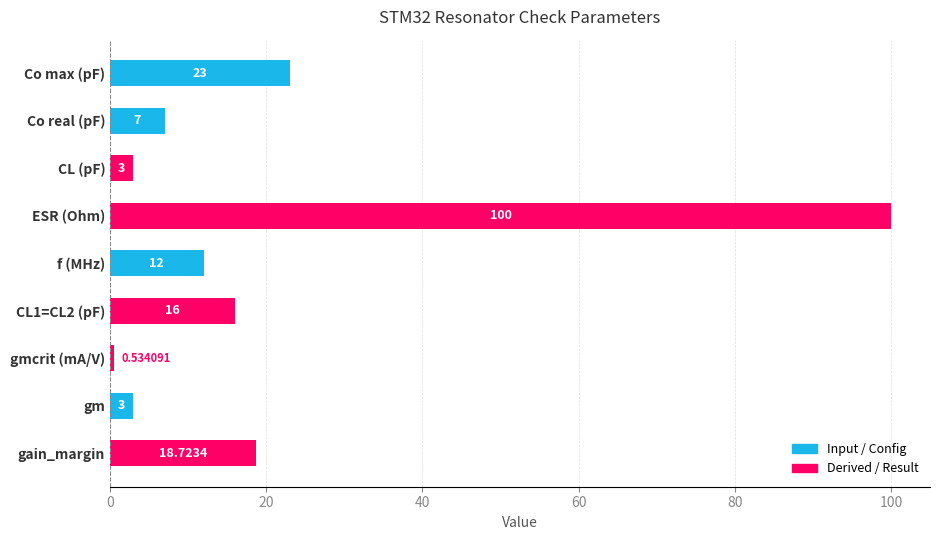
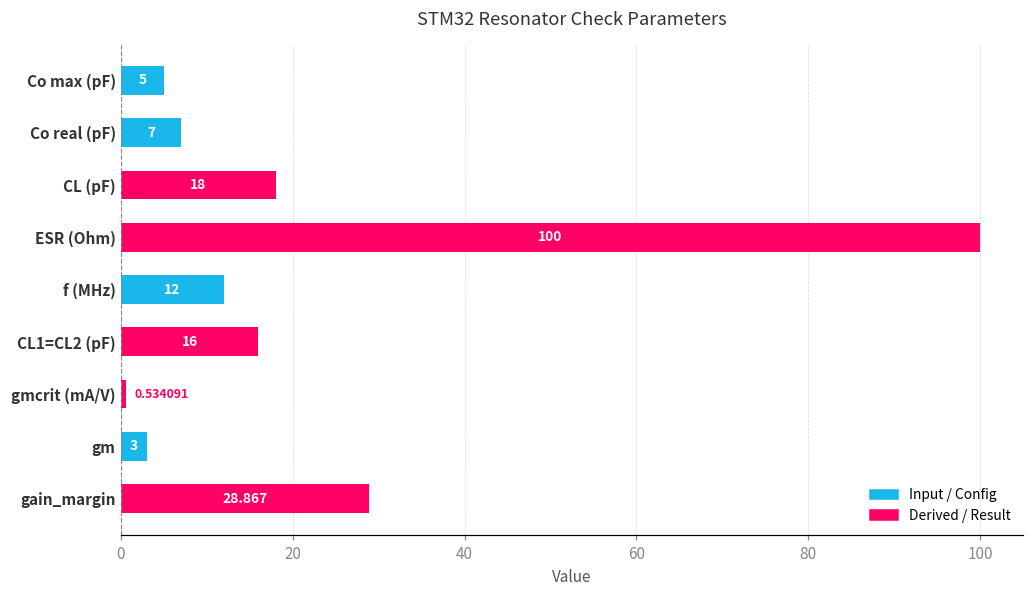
Co max (pF): 23 -> 5
CL (pF): 3 -> 18
gain_margin: 18.7234 -> 28.867
